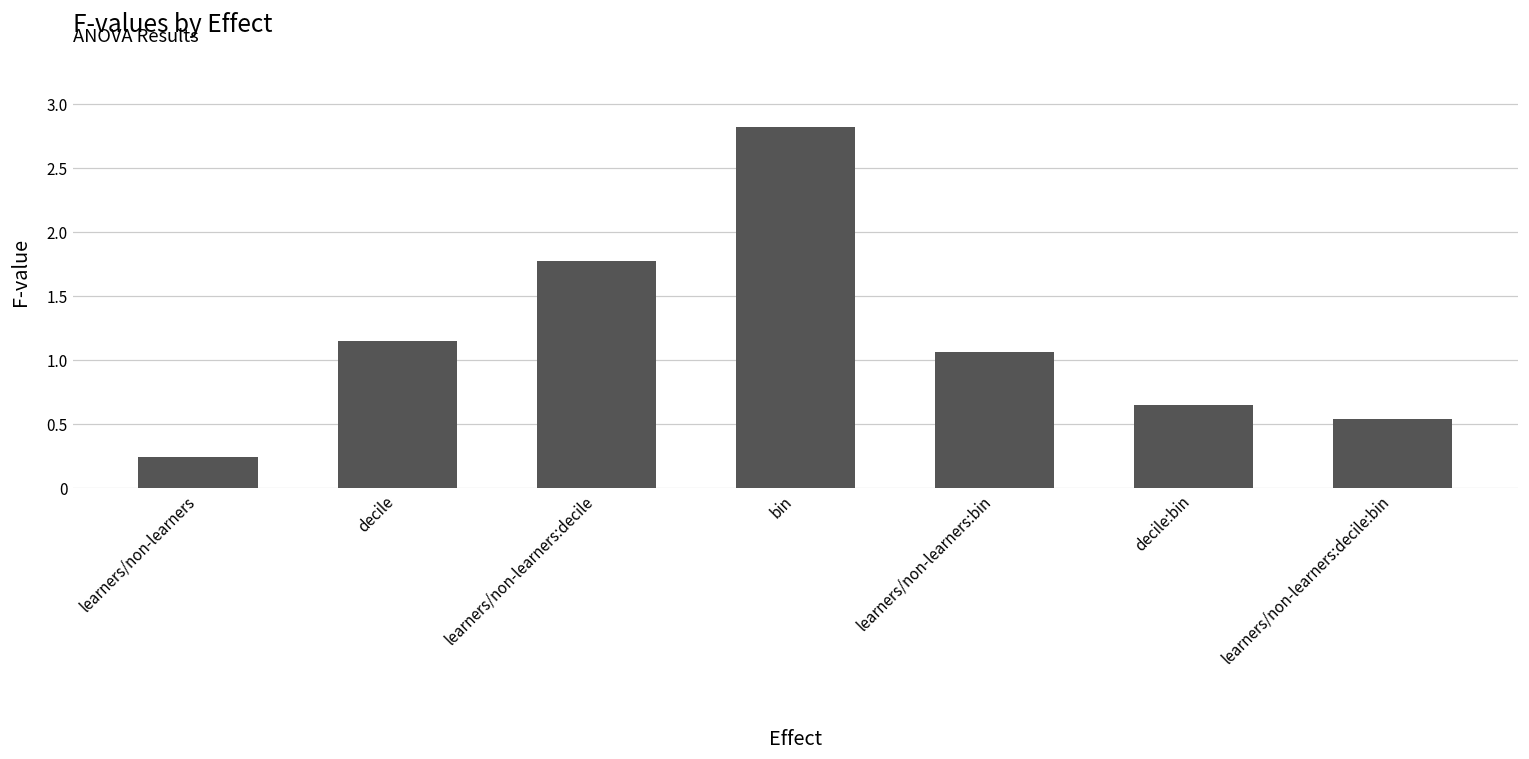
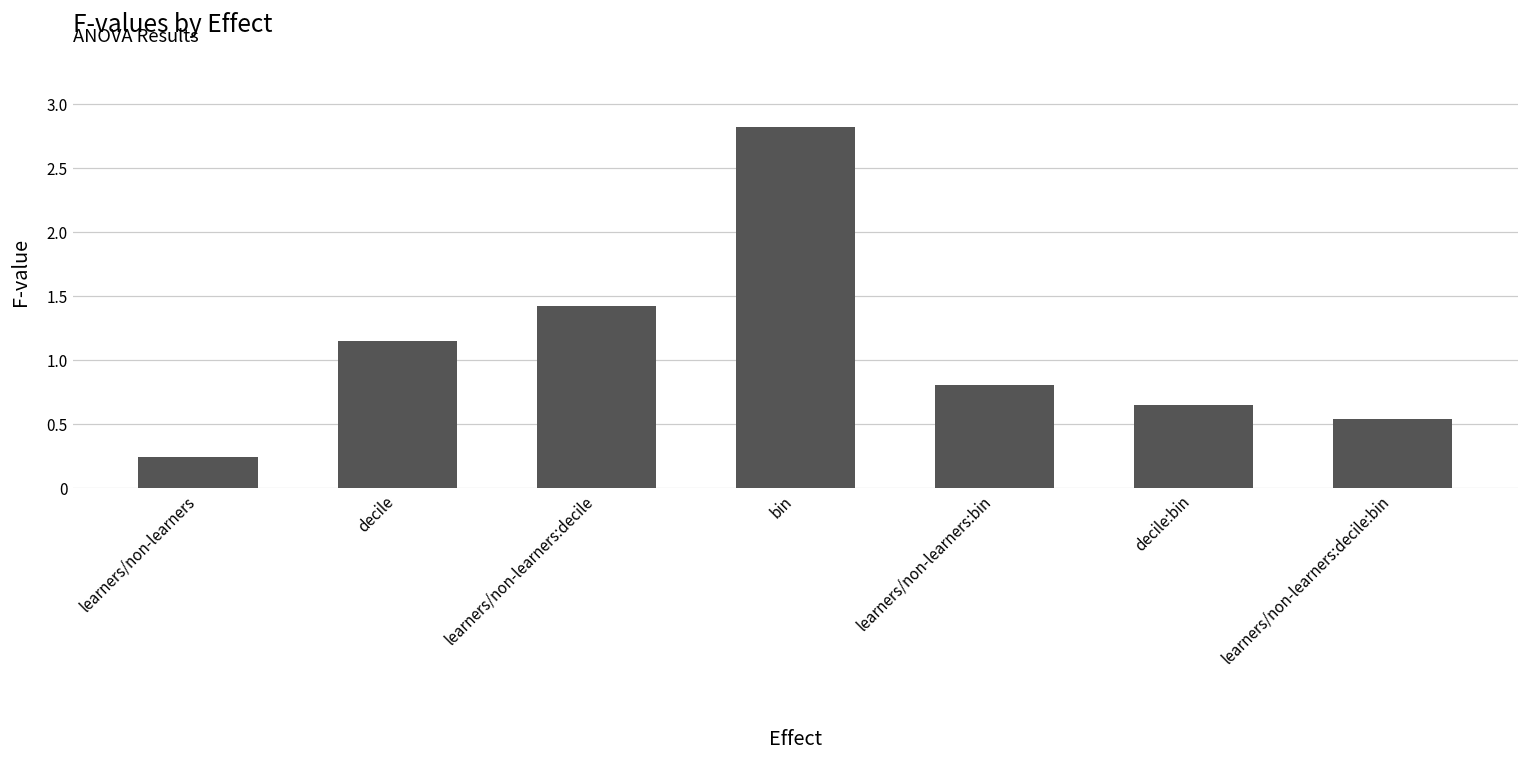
learners/non-learners:decile: 1.77 -> 1.42
learners/non-learners:bin: 1.06 -> 0.80
